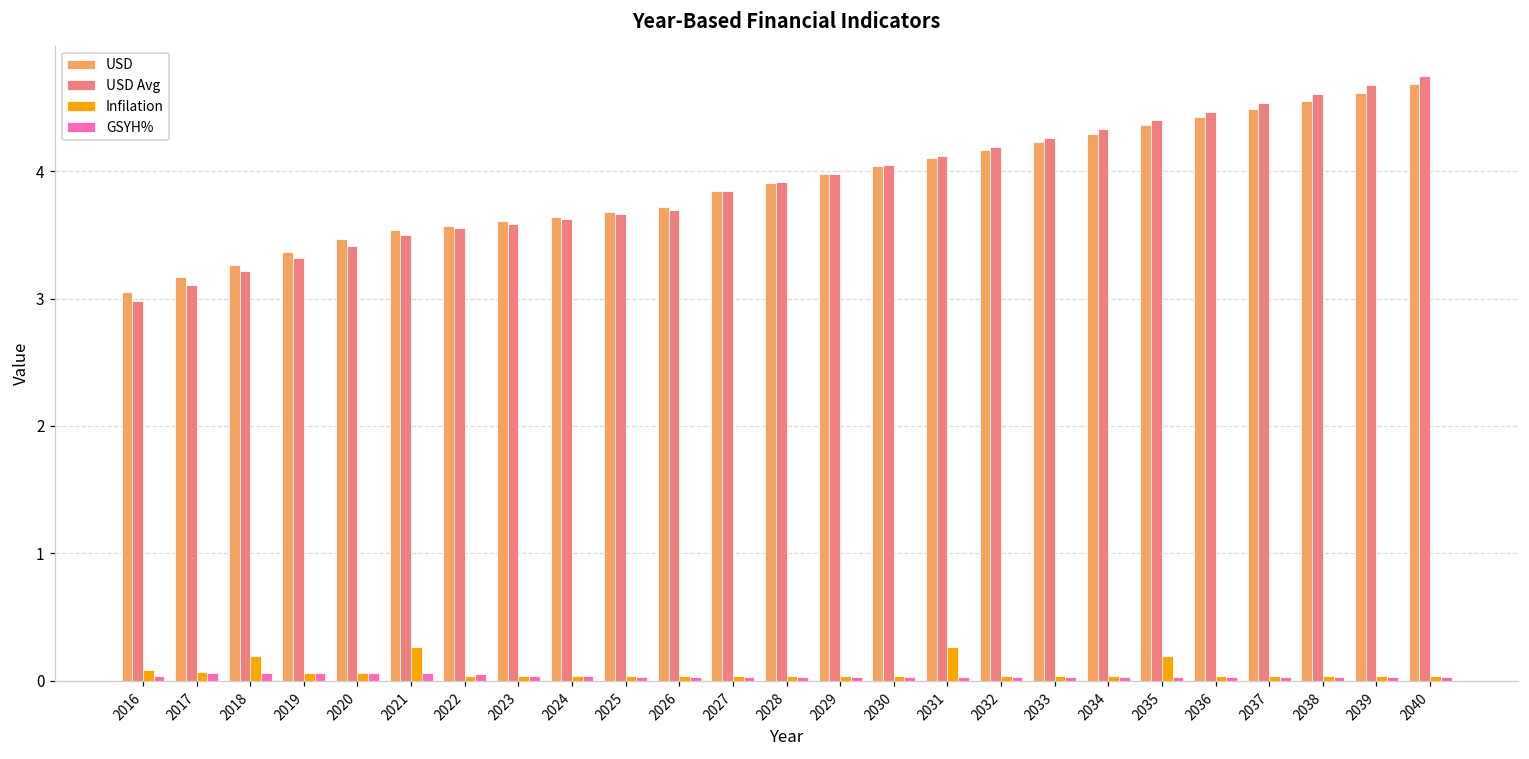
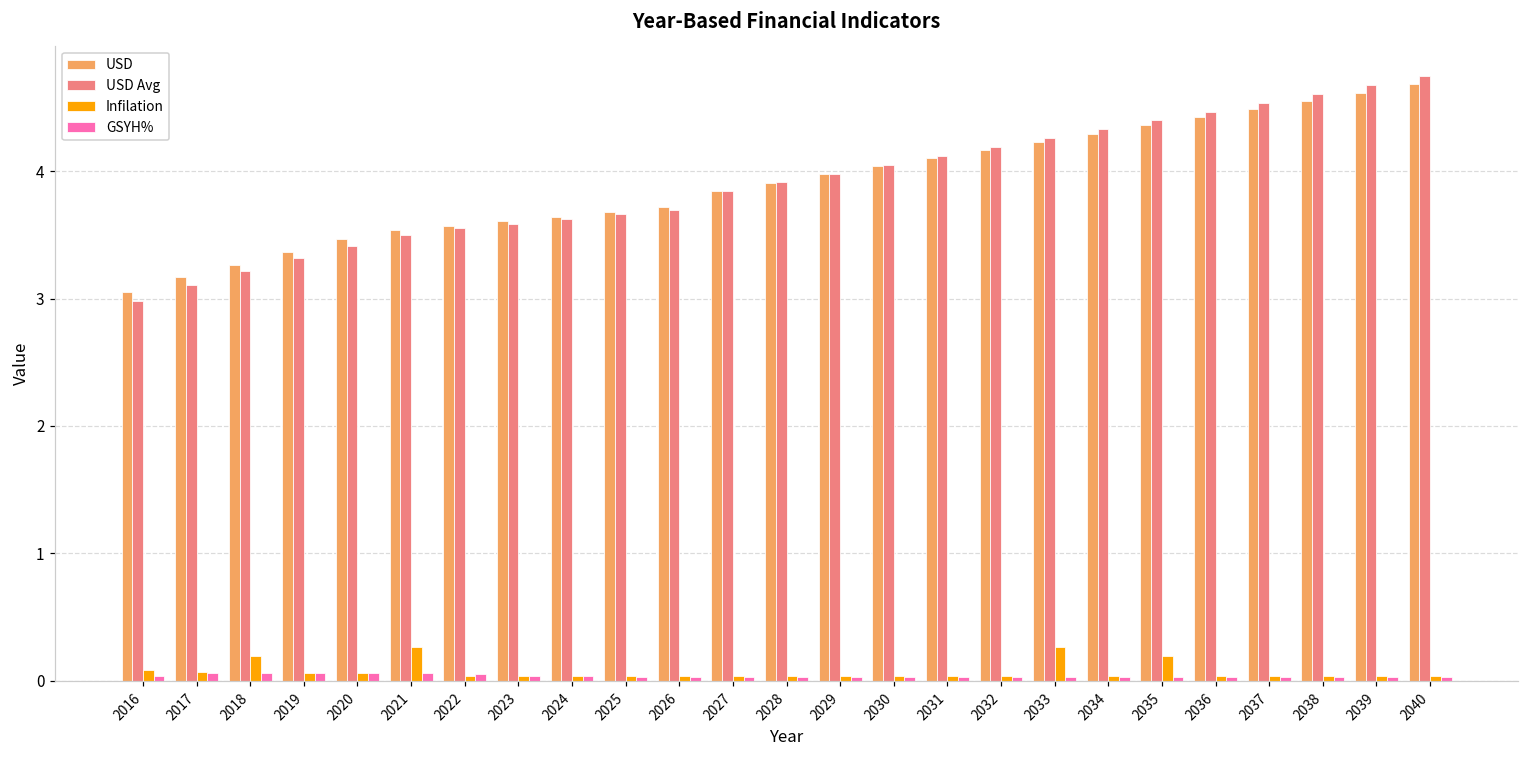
Infilation, 2031: 0.26 -> 0.04
Infilation, 2033: 0.04 -> 0.26
